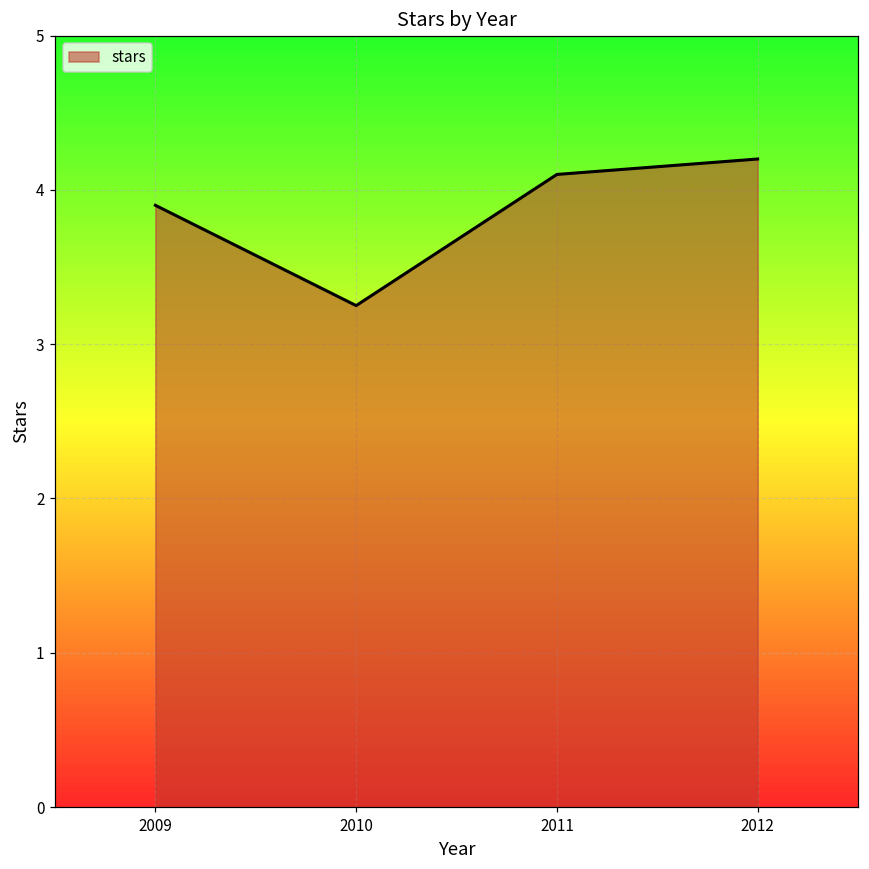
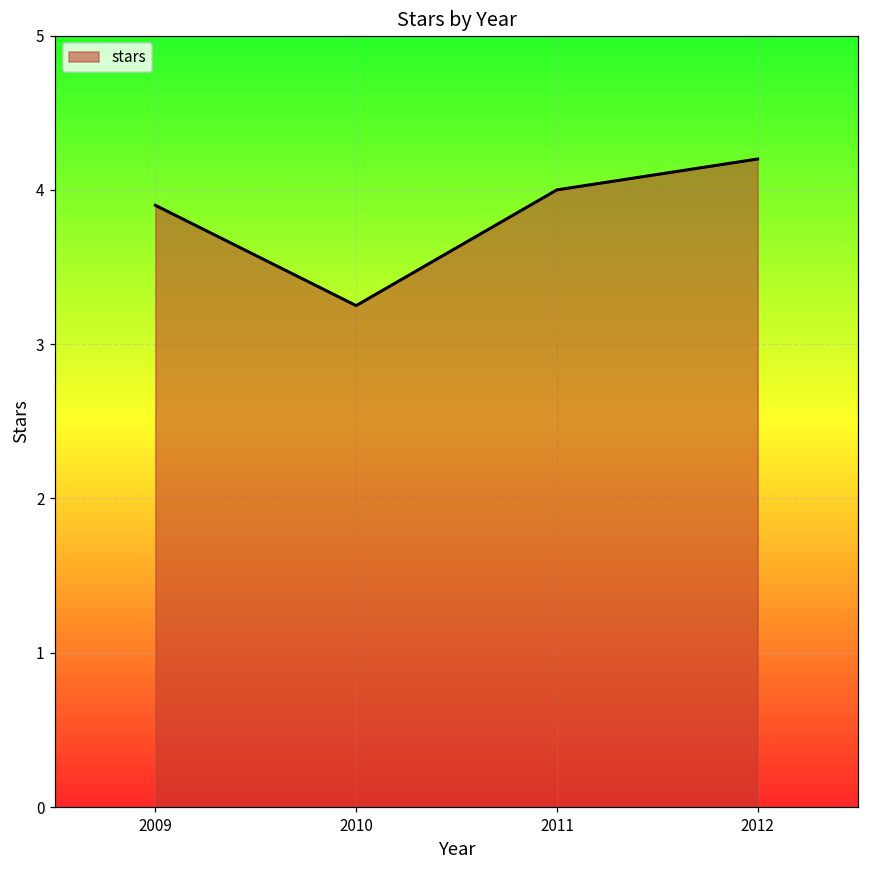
2011: 4.1 -> 4.0
